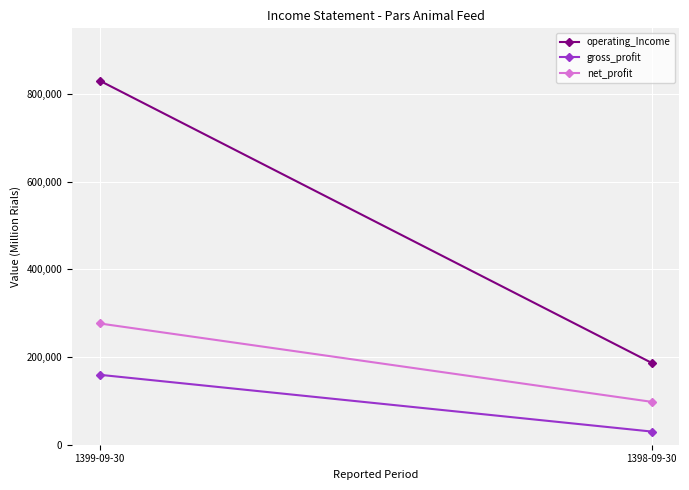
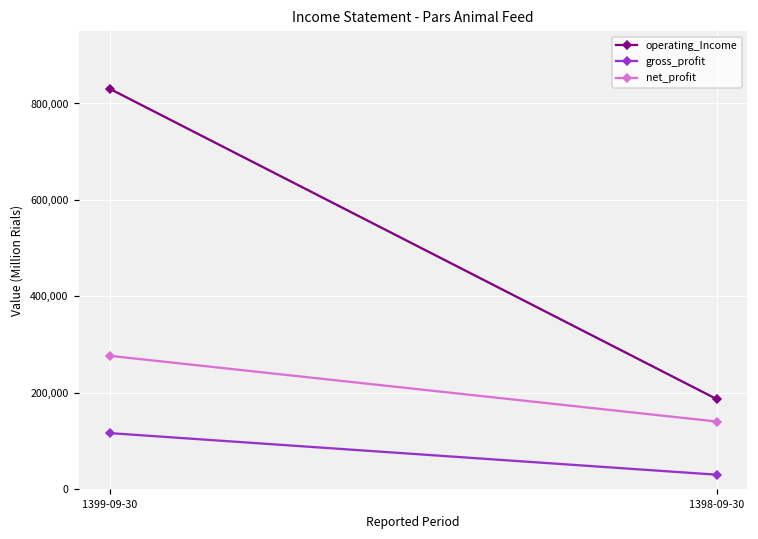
gross_profit, 1399-09-30: 160,000 -> 120,000
net_profit, 1398-09-30: 100,000 -> 140,000
